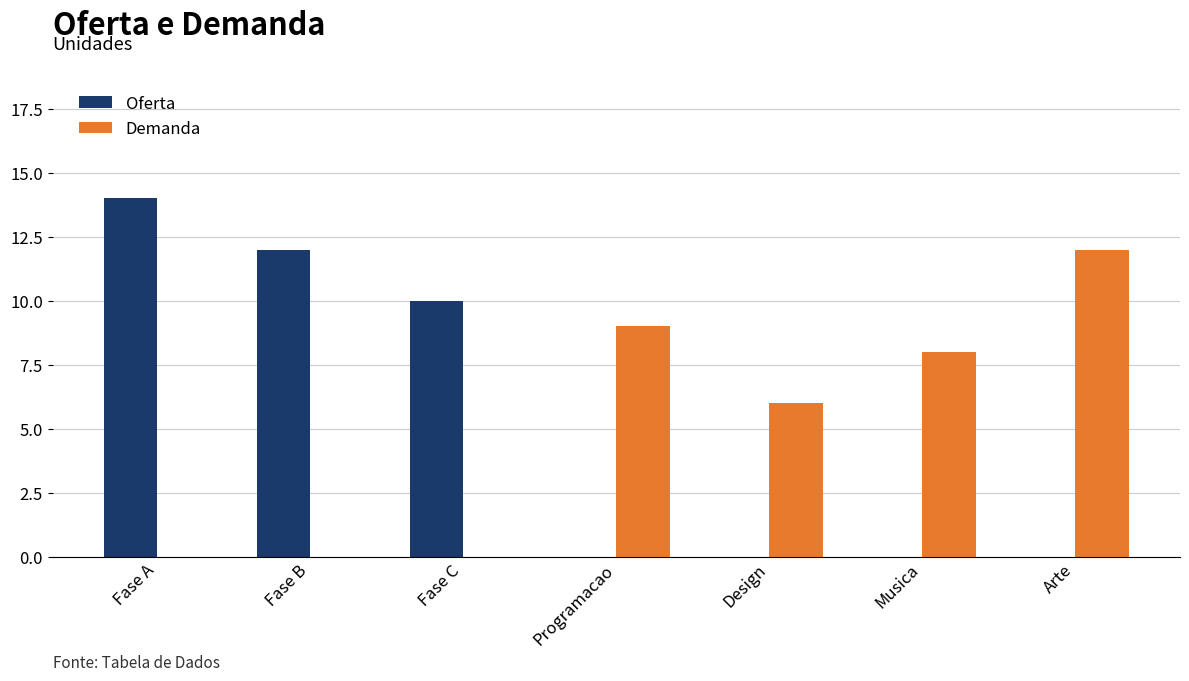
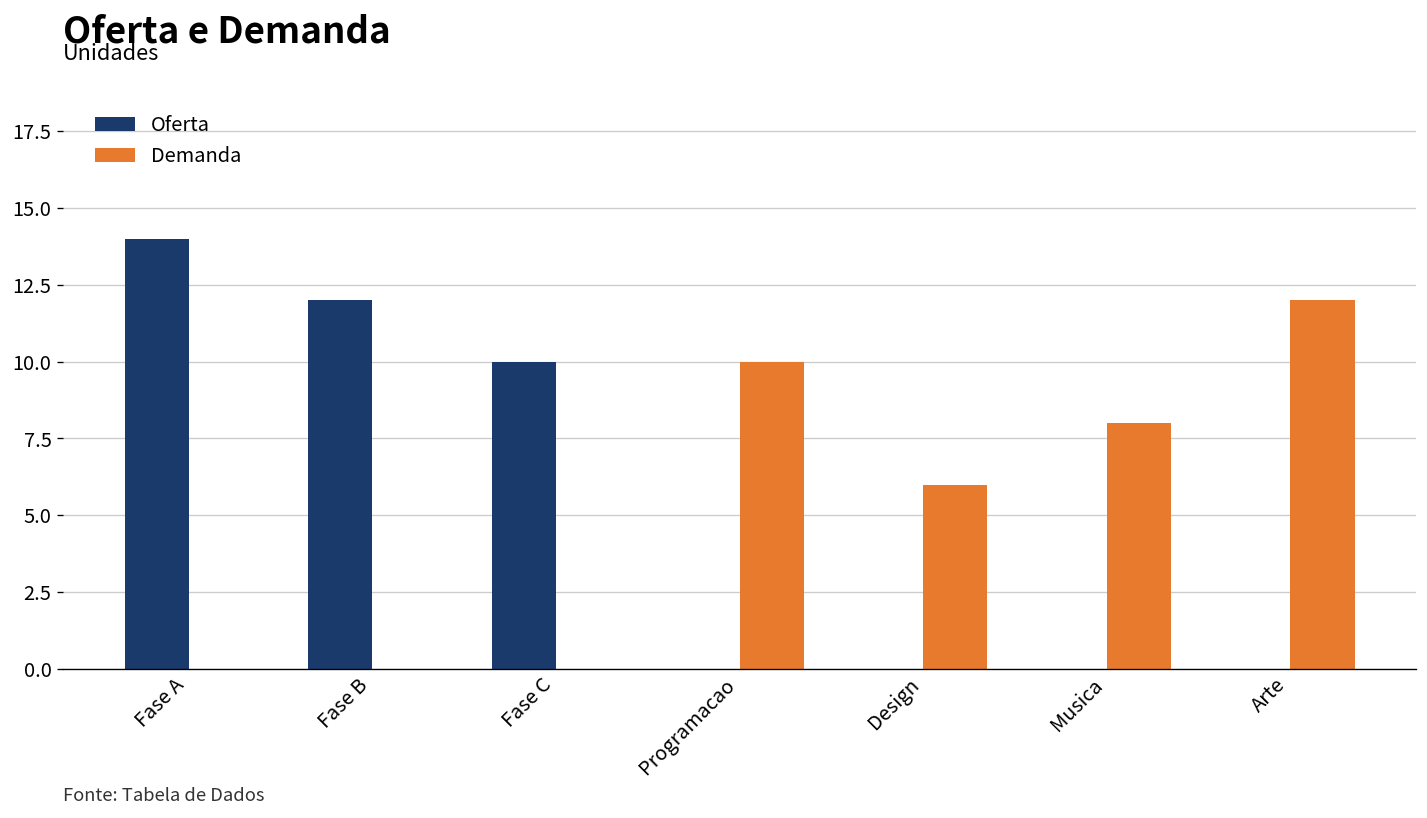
Demanda, Programacao: 9 -> 10
